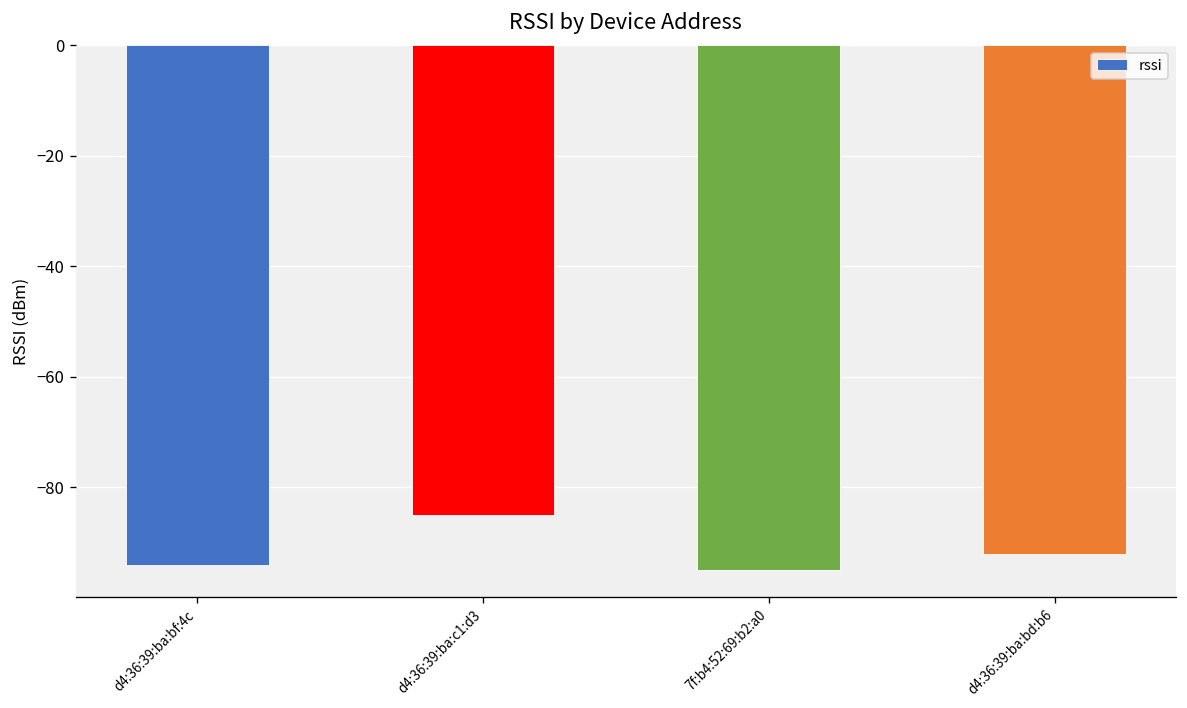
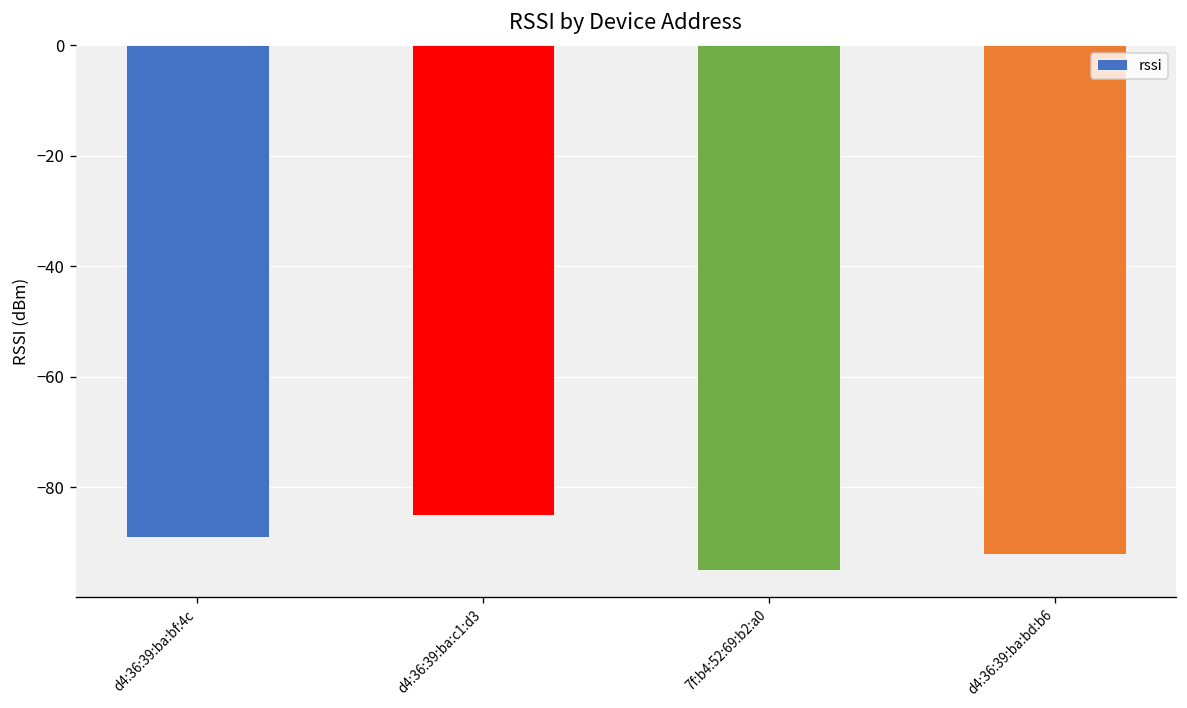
d4:36:39:ba:bf:4c: -94 -> -89
